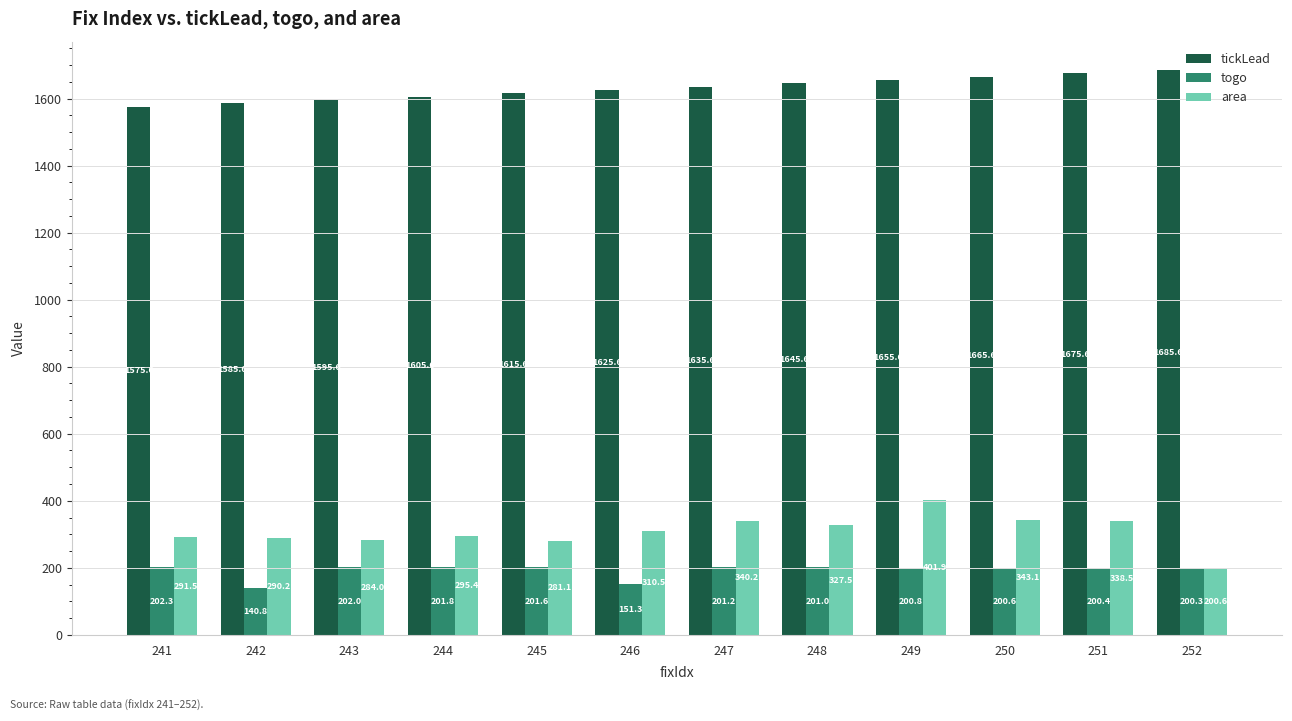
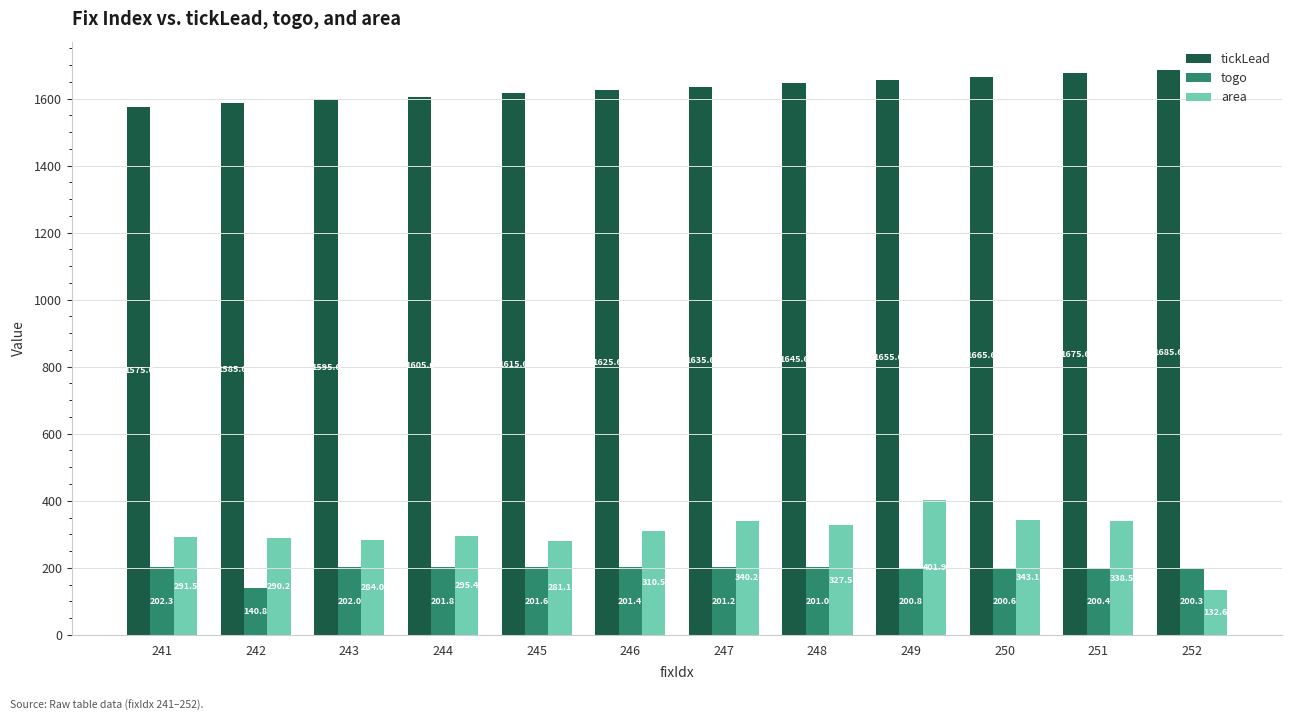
togo, 246: 151.3 -> 201.4
area, 252: 200.6 -> 132.6
